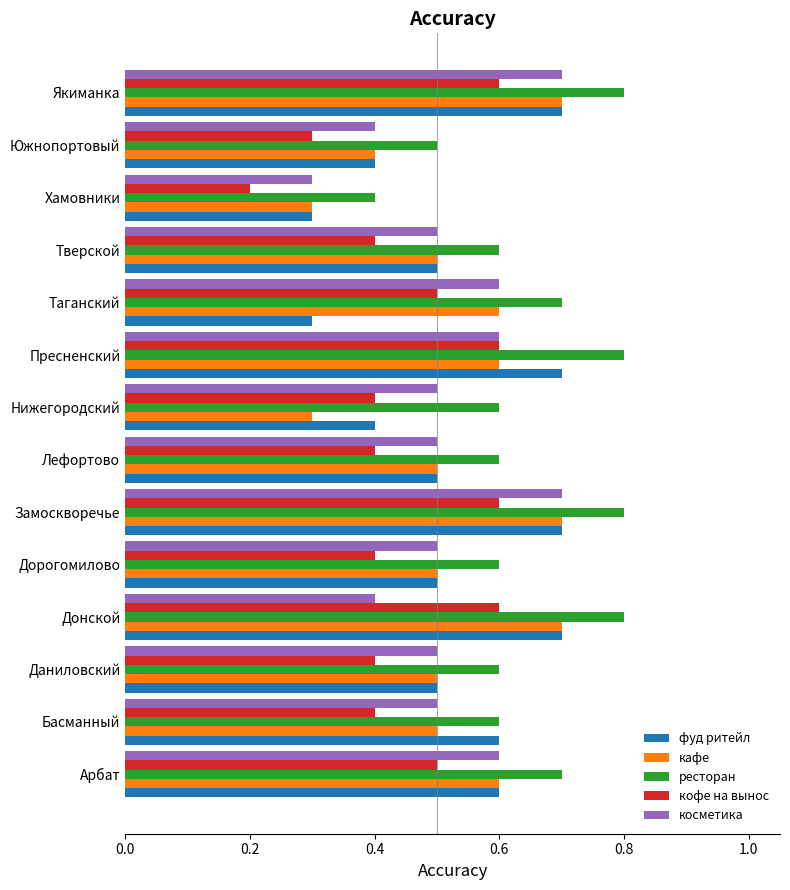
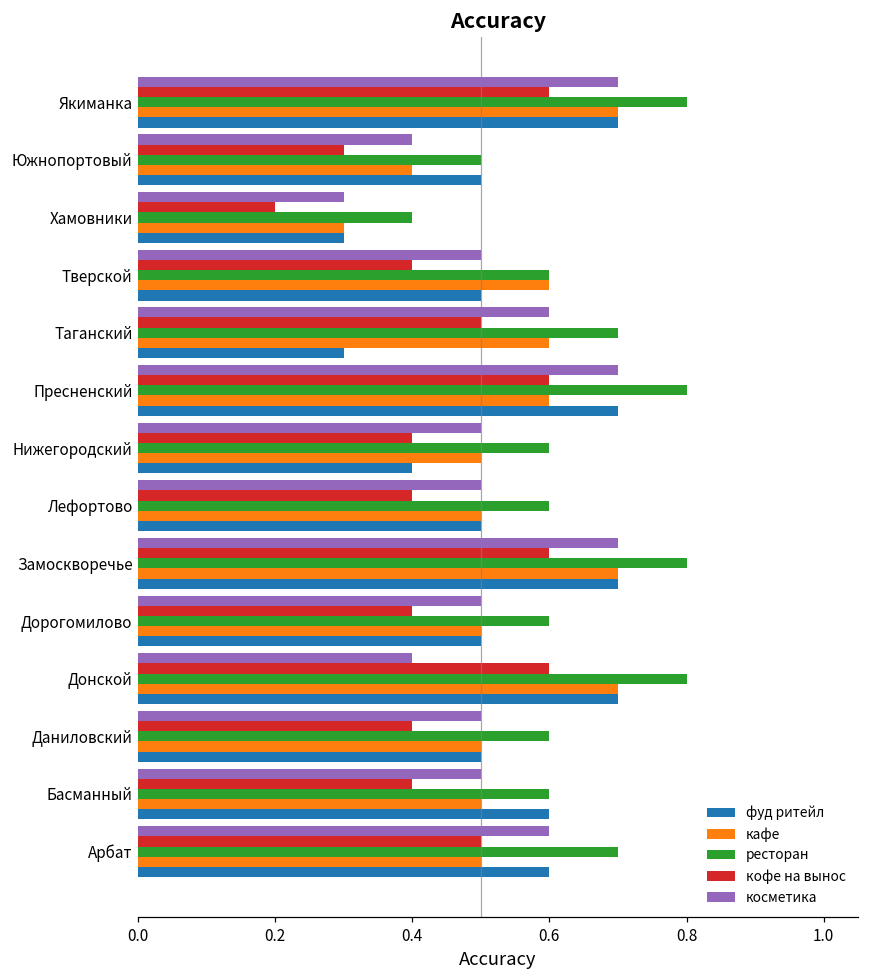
фуд ритейл, Южнопортовый: 0.4 -> 0.5
кафе, Тверской: 0.5 -> 0.6
косметика, Пресненский: 0.6 -> 0.7
кафе, Нижегородский: 0.3 -> 0.5
кафе, Арбат: 0.6 -> 0.5
